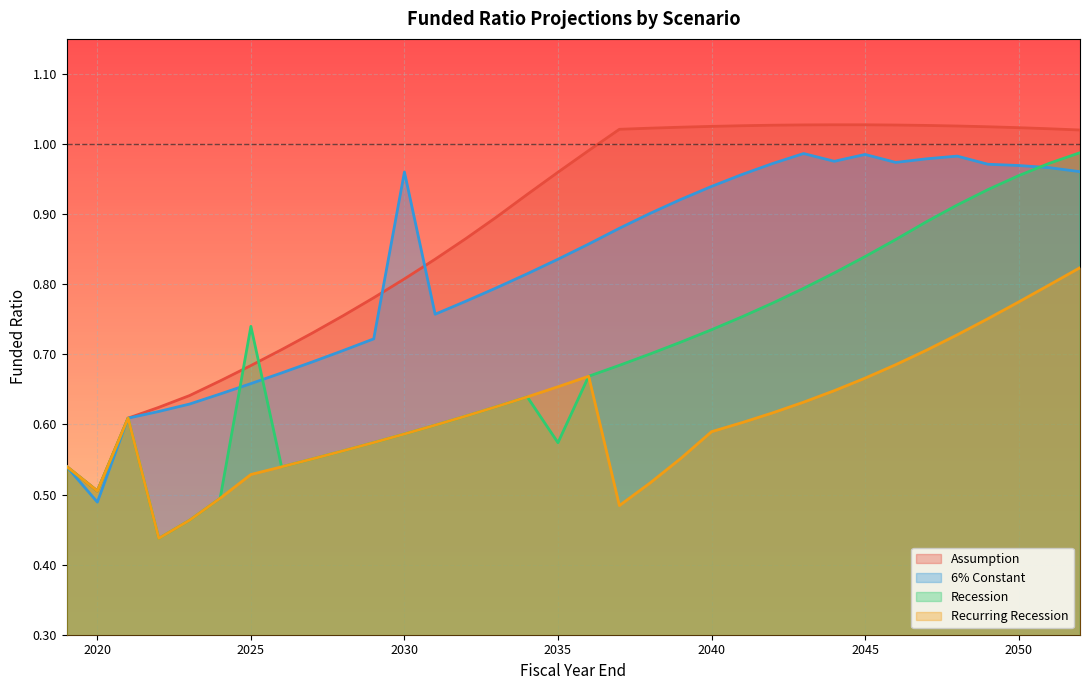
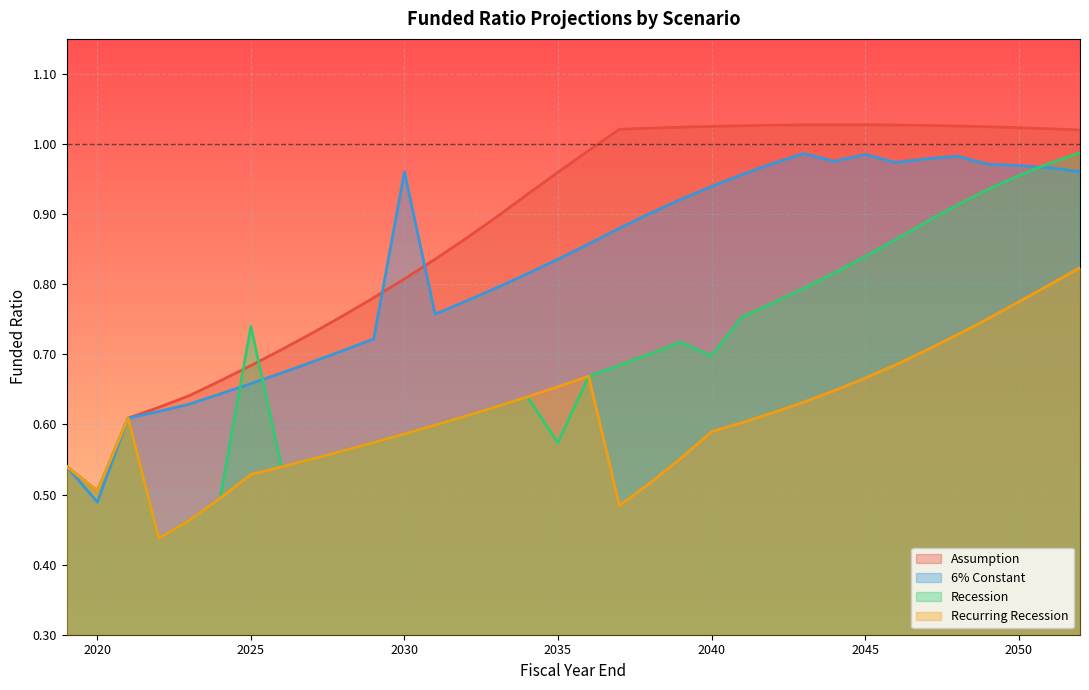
Recession, 2040: 0.74 -> 0.70
